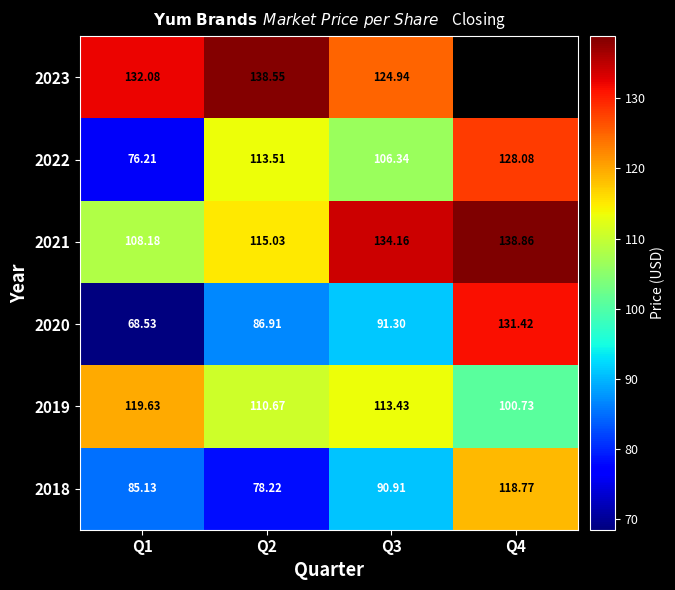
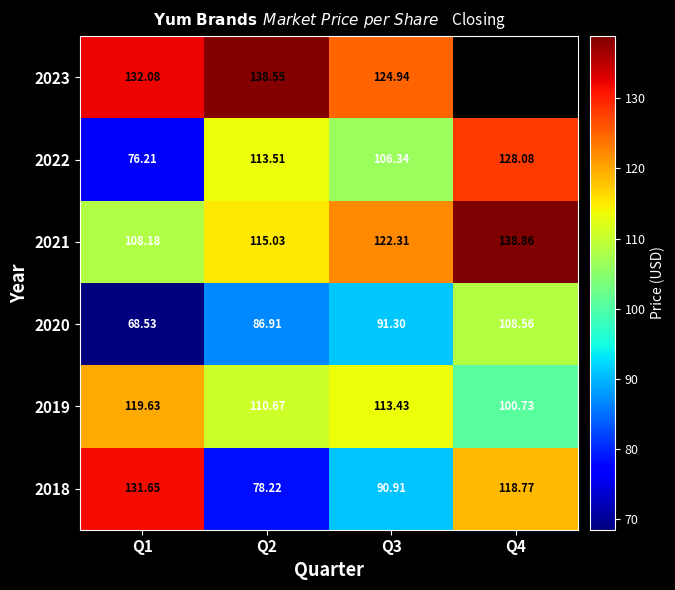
2021, Q3: 134.16 -> 122.31
2020, Q4: 131.42 -> 108.56
2018, Q1: 85.13 -> 131.65
